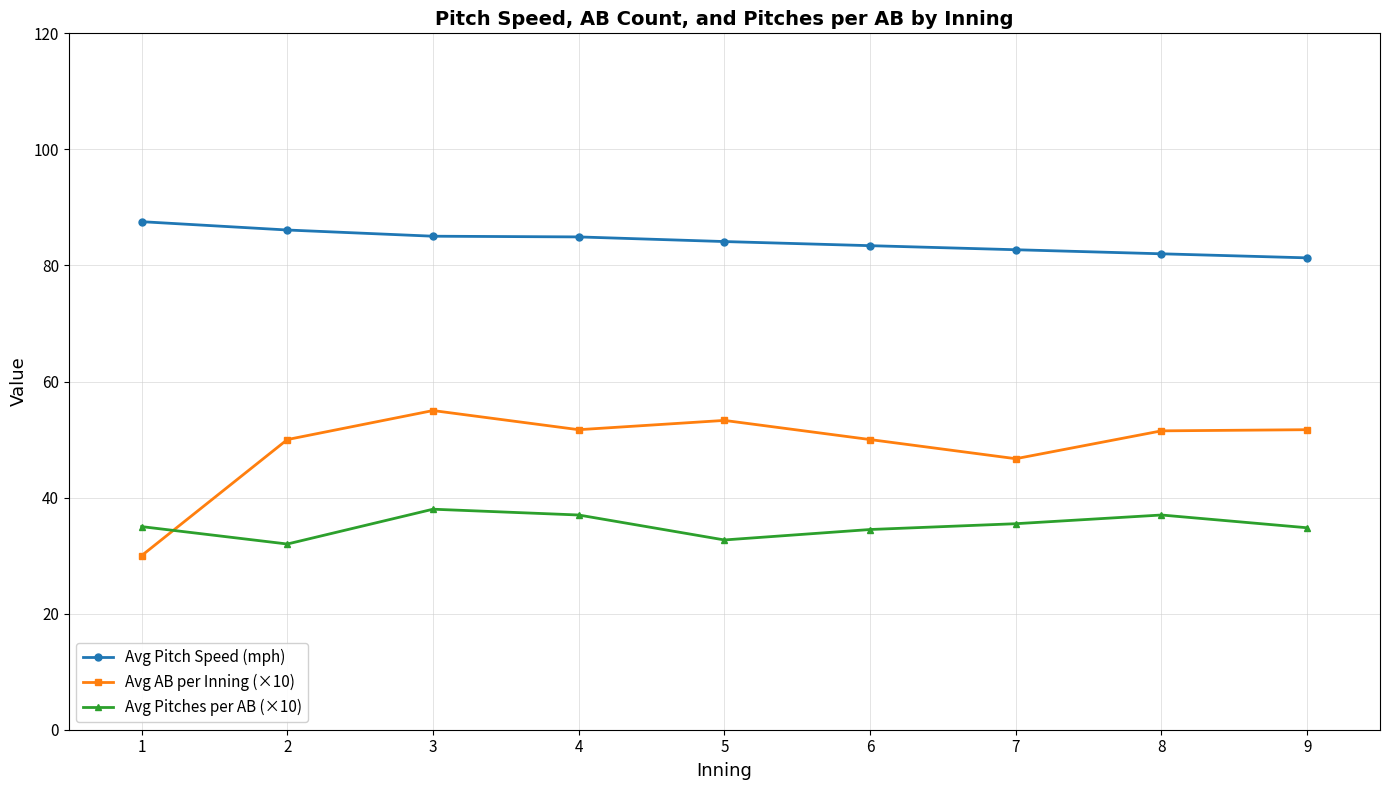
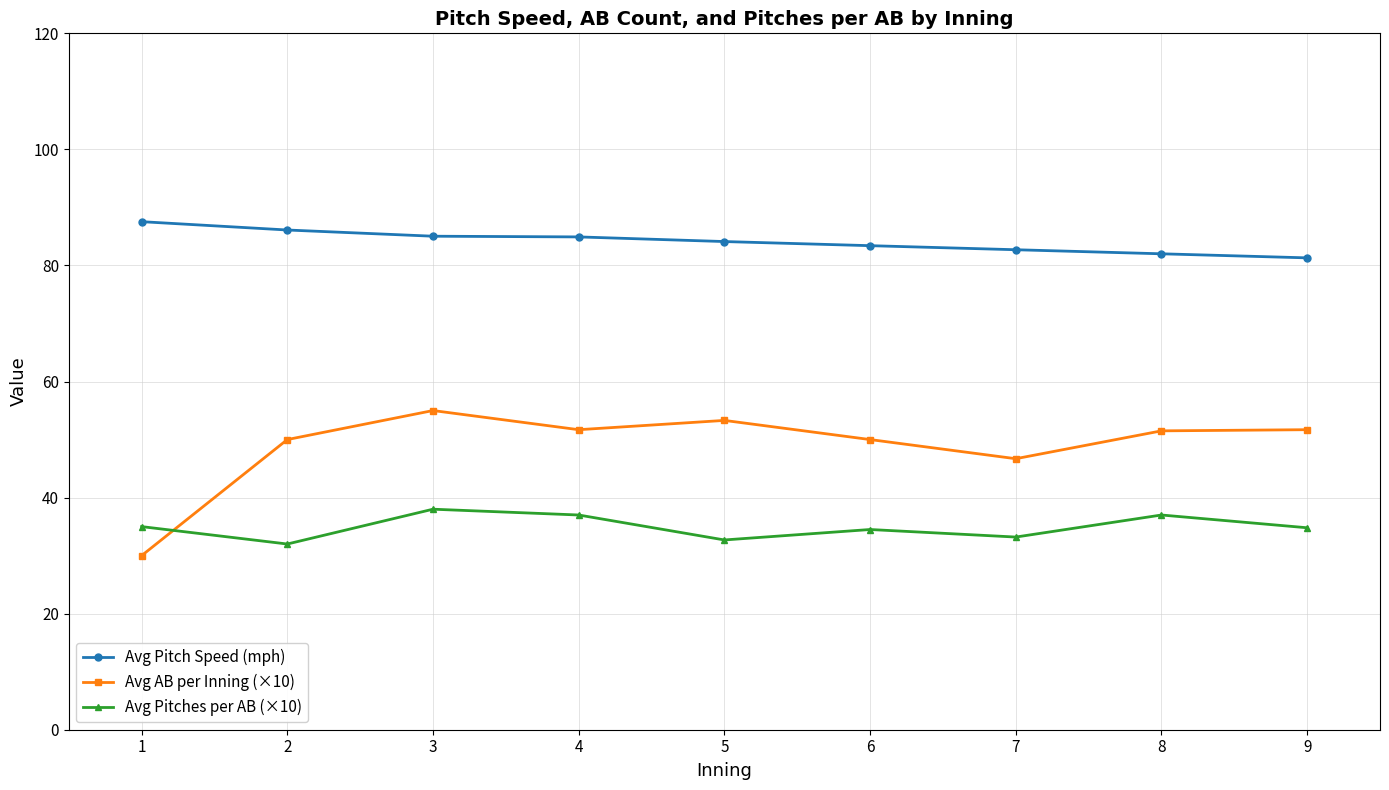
Avg Pitches per AB (×10), 7: 36 -> 33
